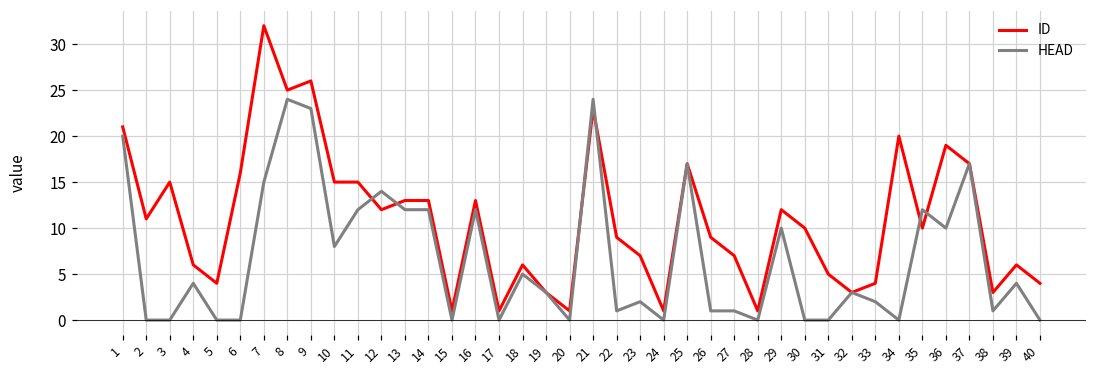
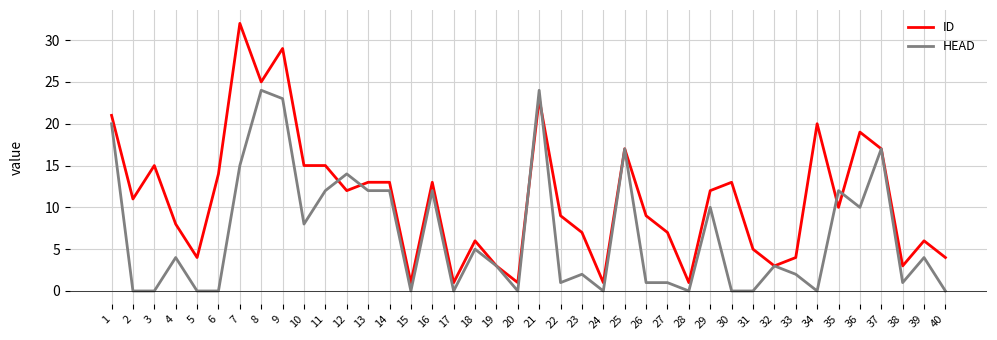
ID, 4: 6 -> 8
ID, 6: 16 -> 14
ID, 9: 26 -> 29
ID, 30: 10 -> 13
